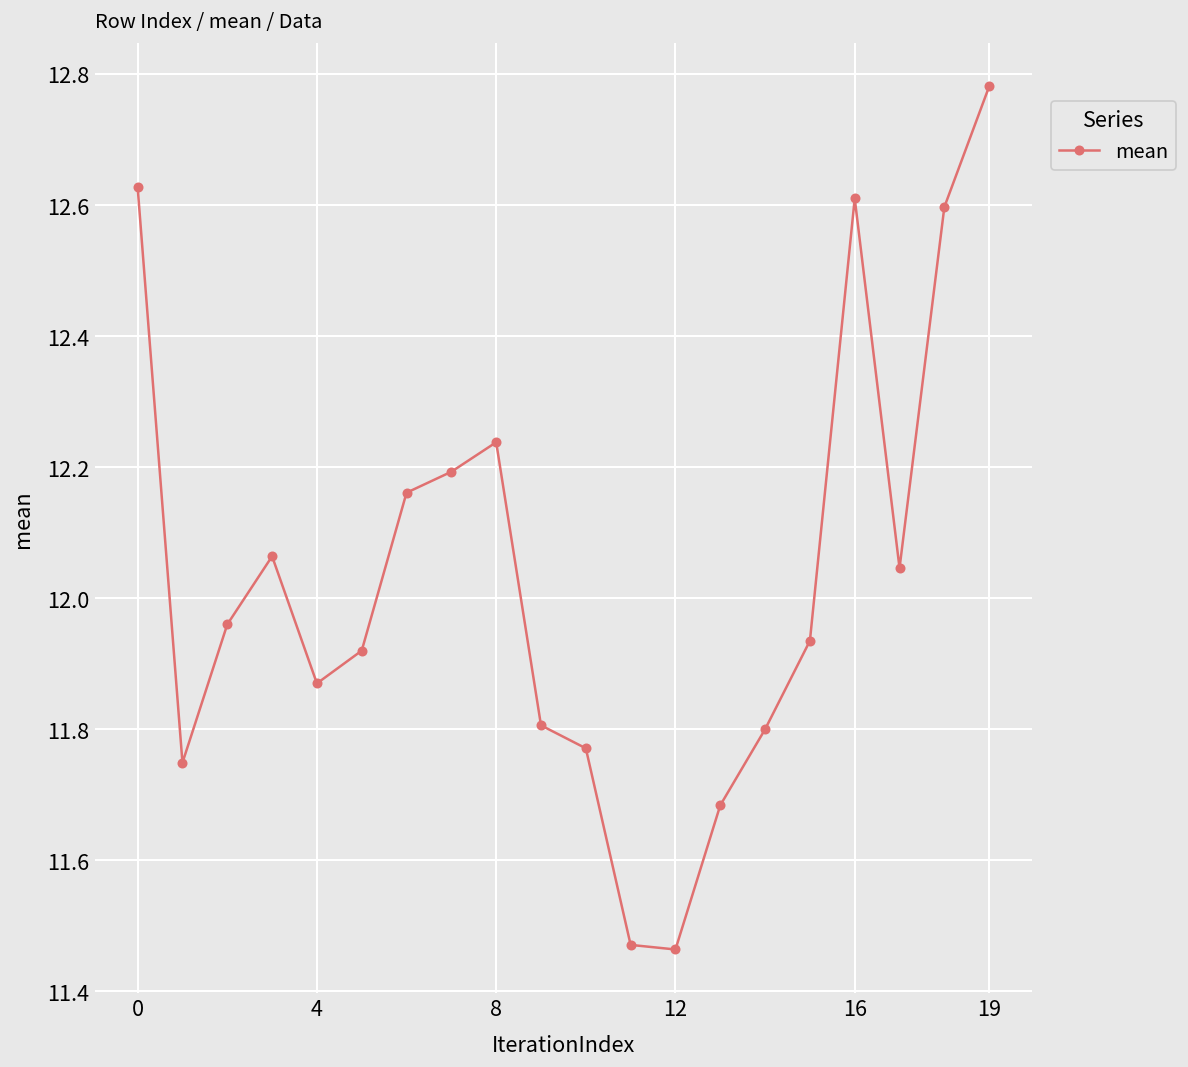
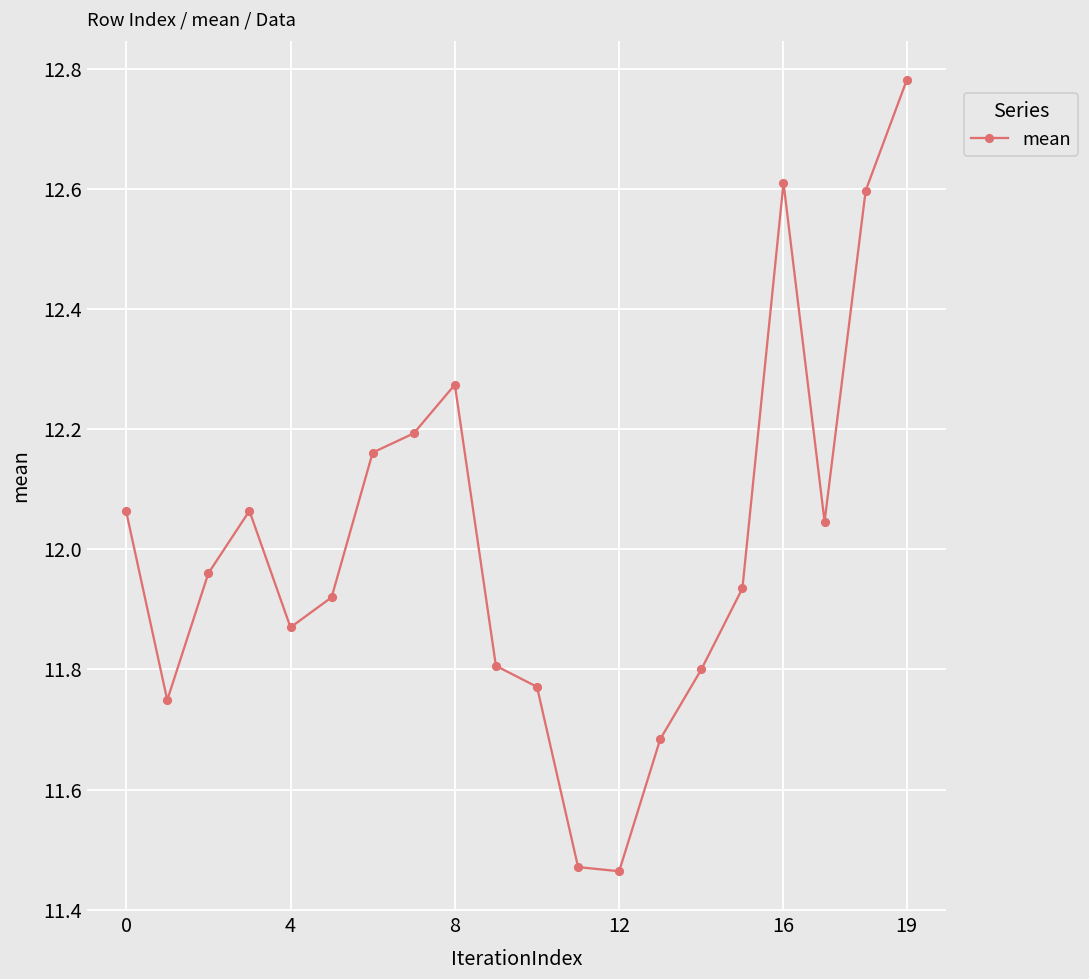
0: 12.63 -> 12.06
8: 12.24 -> 12.27
